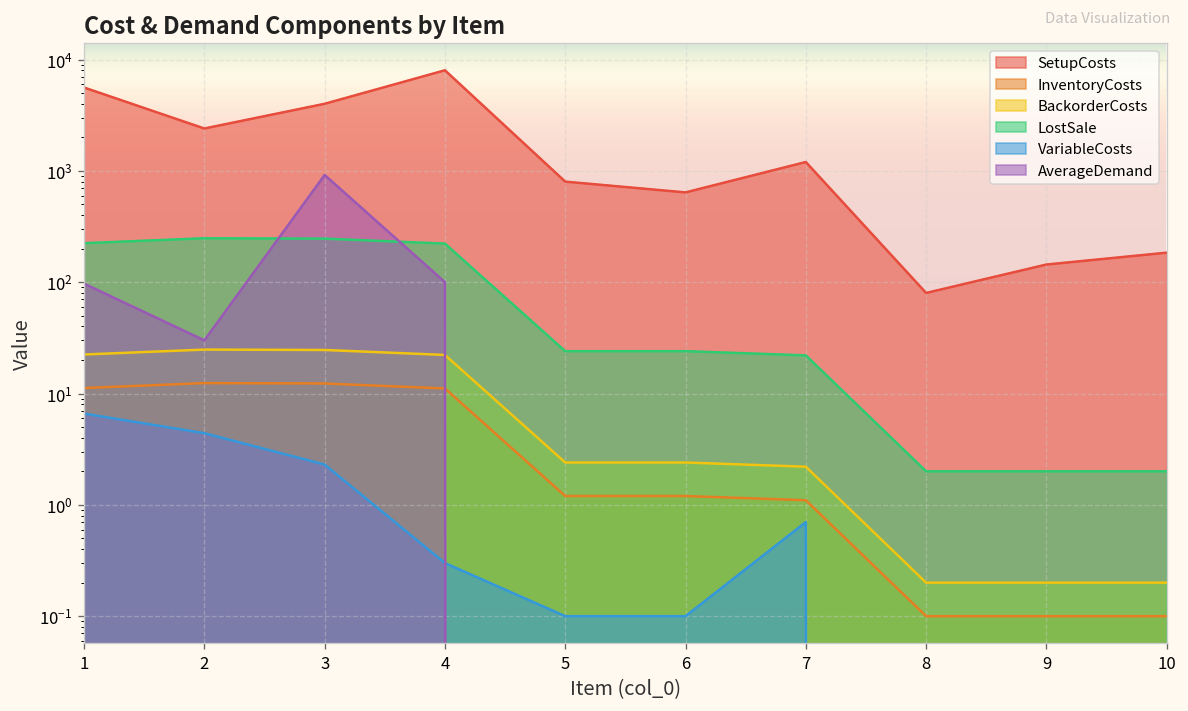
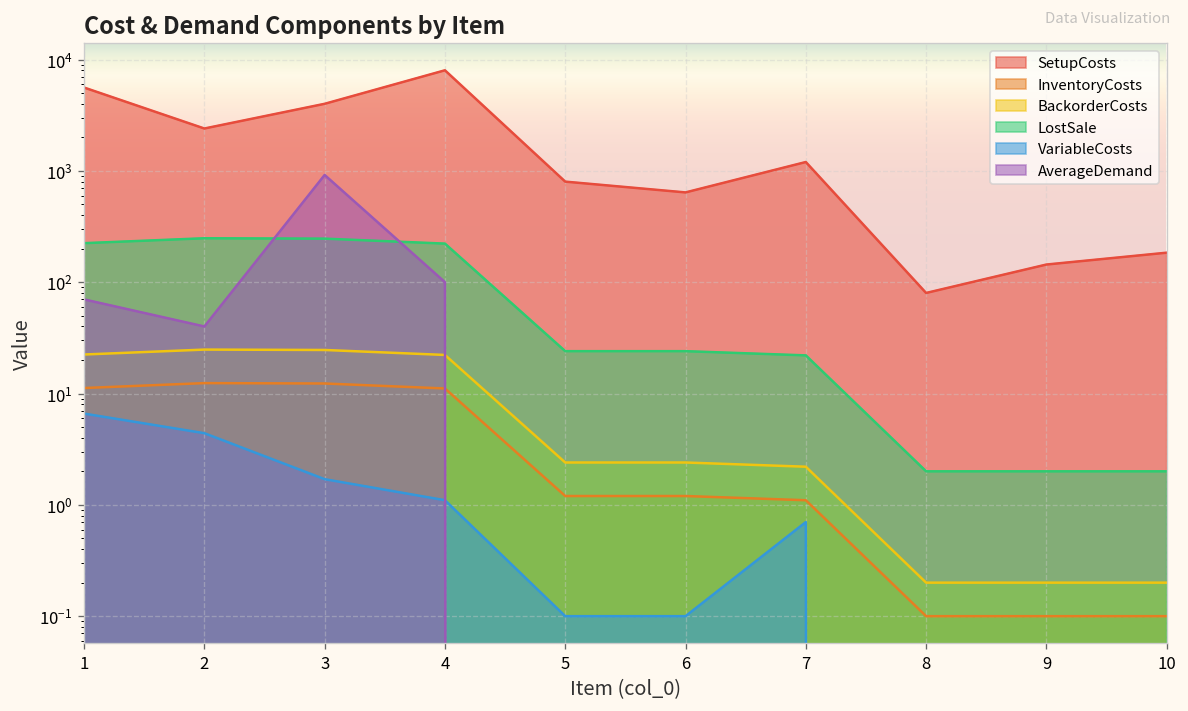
AverageDemand, 1: 100 -> 70
AverageDemand, 2: 30 -> 40
VariableCosts, 3: 2.3 -> 1.7
VariableCosts, 4: 0.3 -> 1.1
